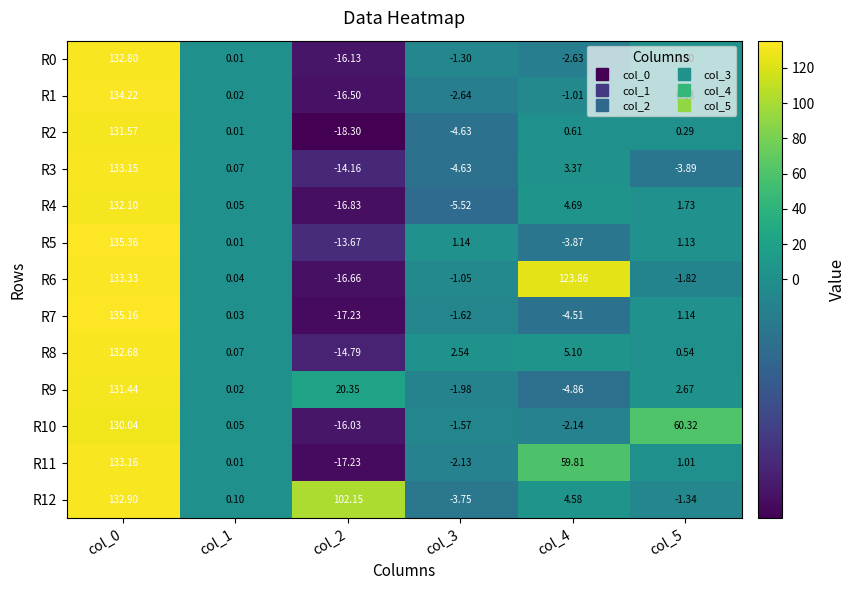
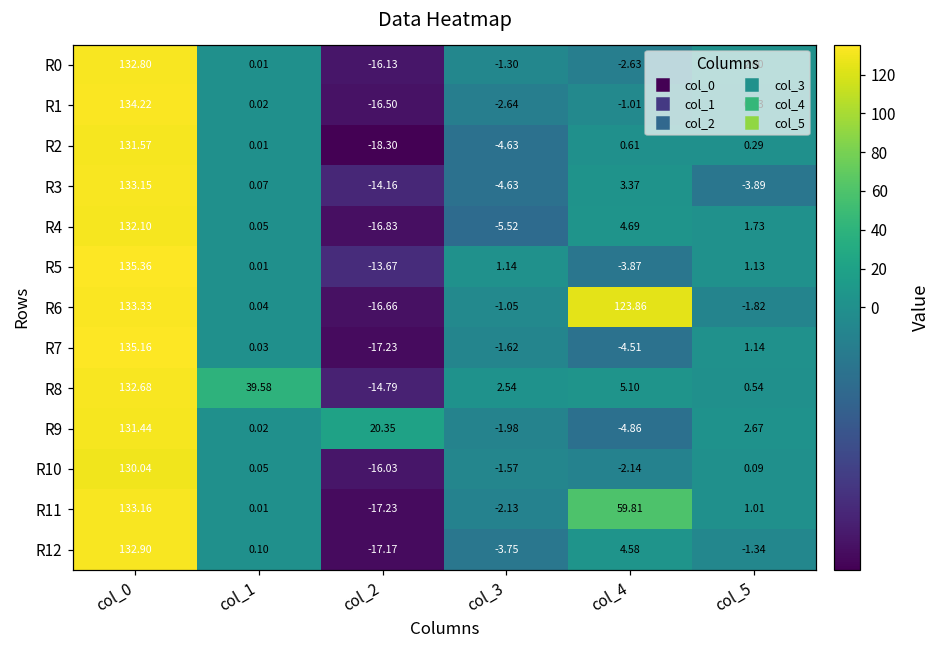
R8, col_1: 0.07 -> 39.58
R10, col_5: 60.32 -> 0.09
R12, col_2: 102.15 -> -17.17
